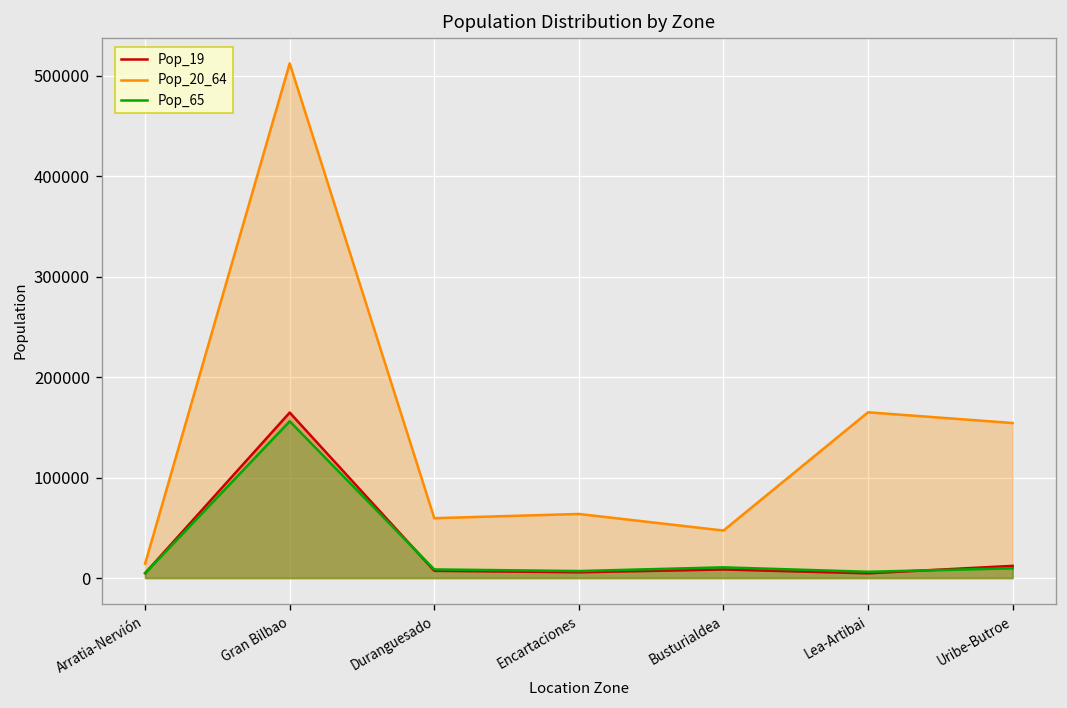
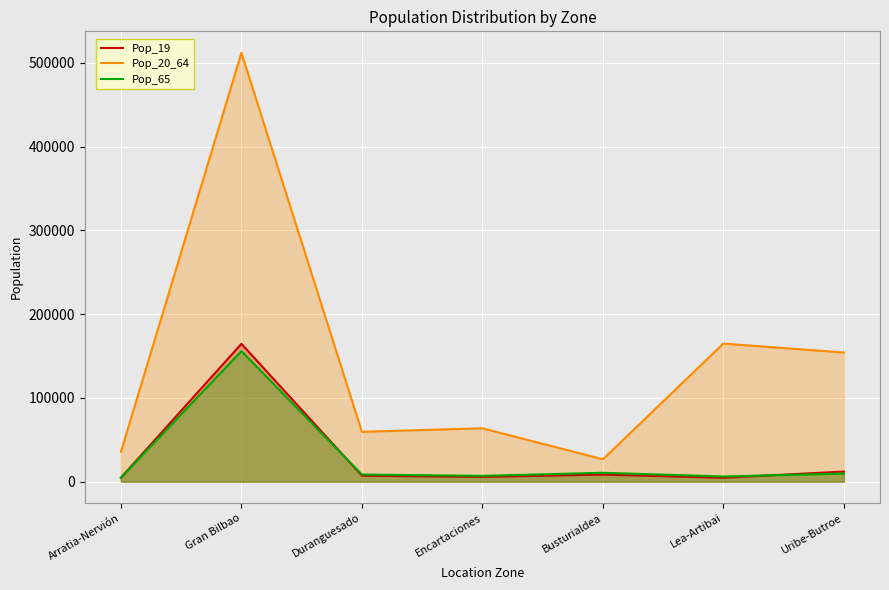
Pop_20_64, Arratia-Nervión: 10000 -> 40000
Pop_20_64, Busturialdea: 50000 -> 30000
